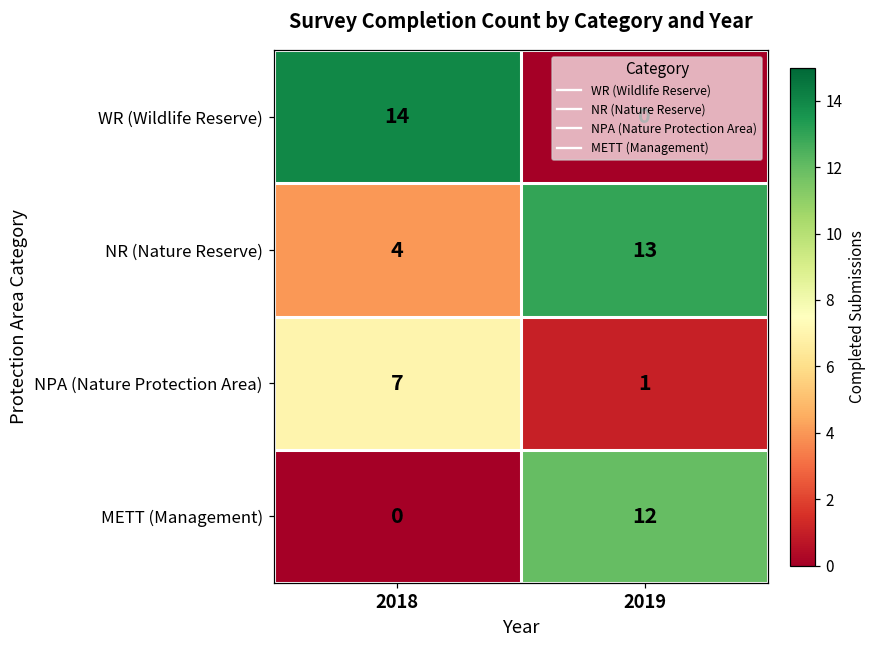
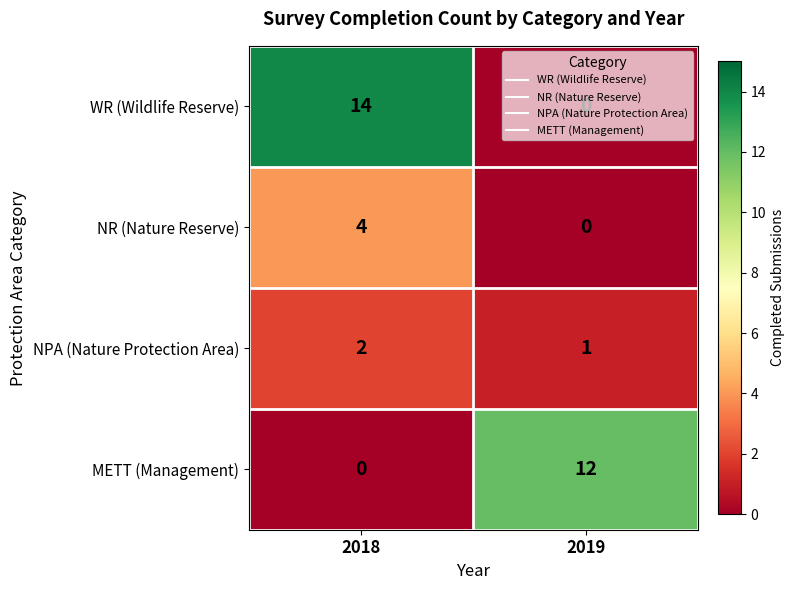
NR (Nature Reserve), 2019: 13 -> 0
NPA (Nature Protection Area), 2018: 7 -> 2
